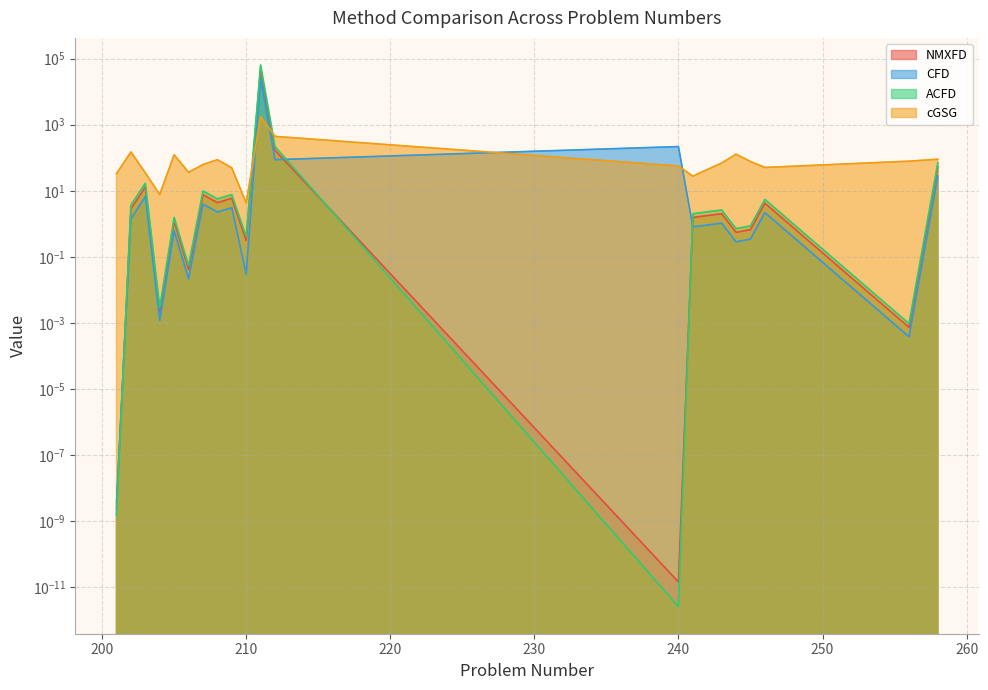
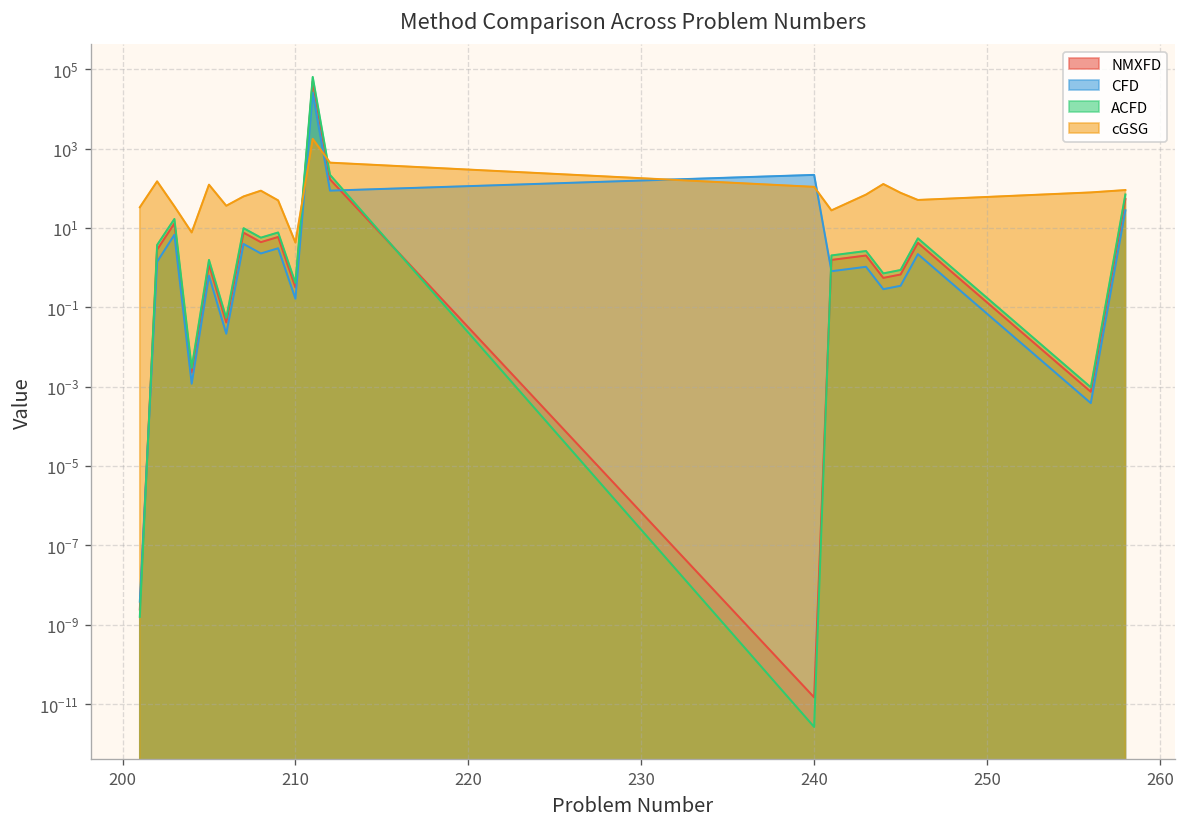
CFD, 210: 0.03 -> 0.2
cGSG, 240: 60 -> 110
